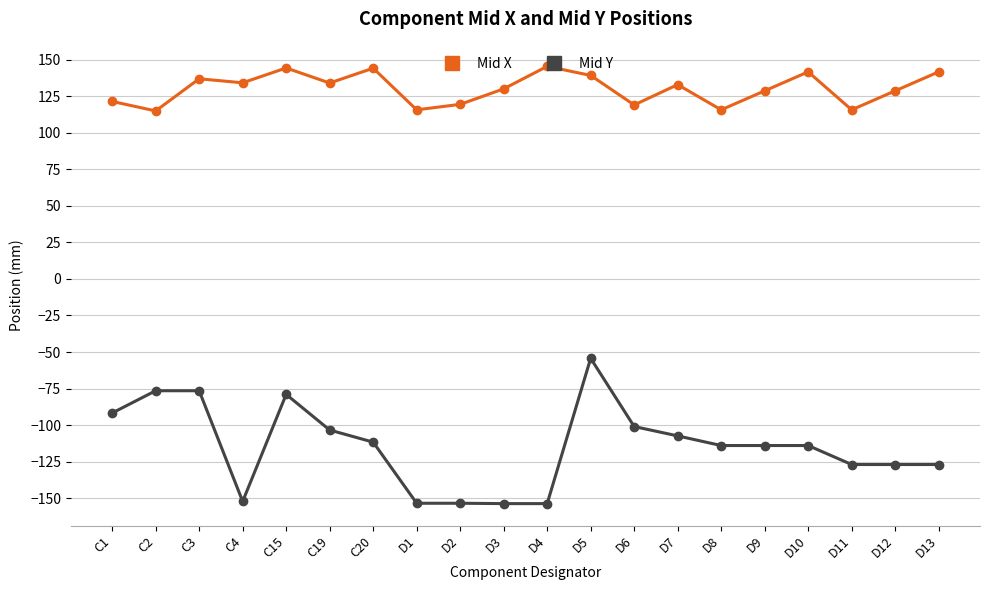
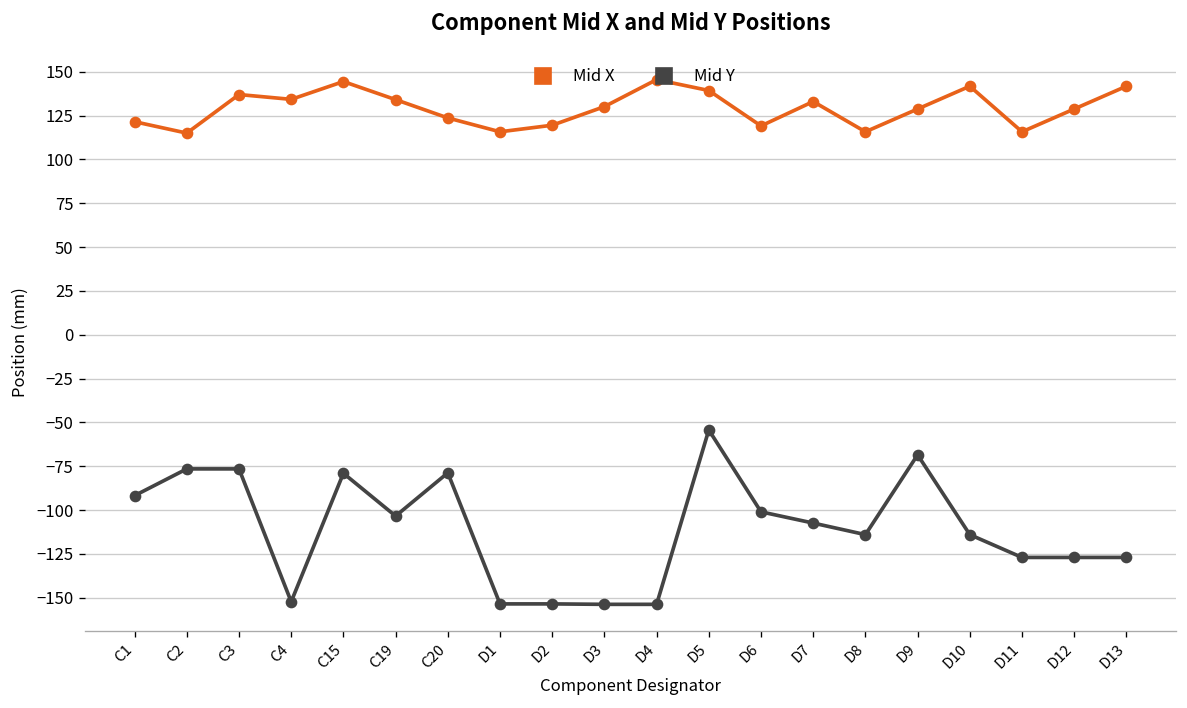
Mid X, C20: 144 -> 124
Mid Y, C20: -112 -> -79
Mid Y, D9: -114 -> -69
